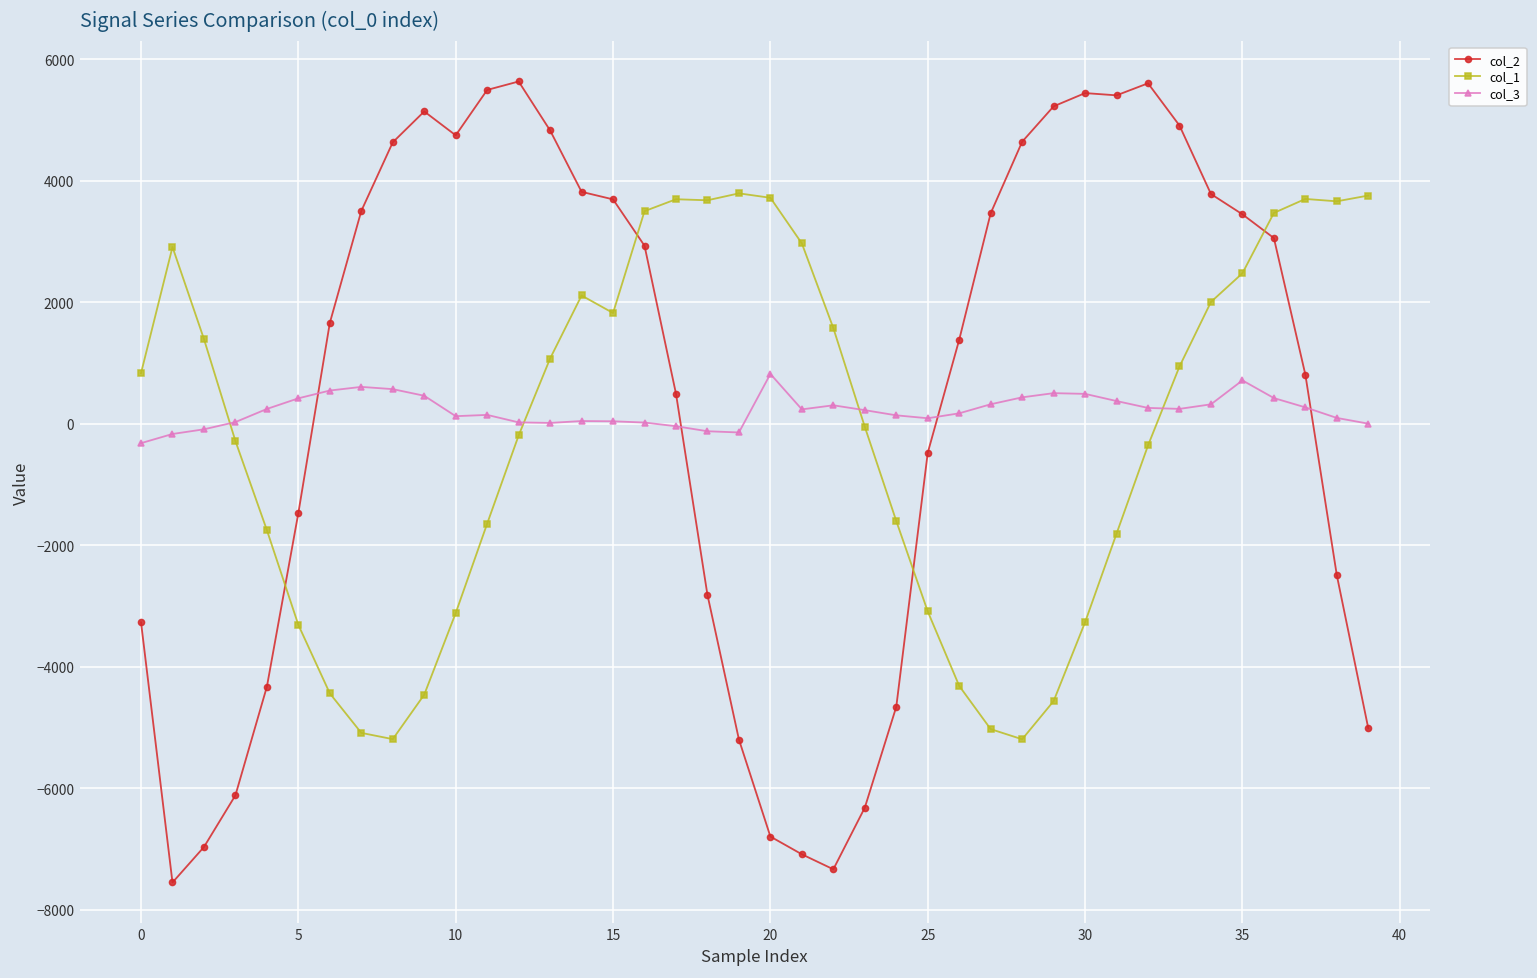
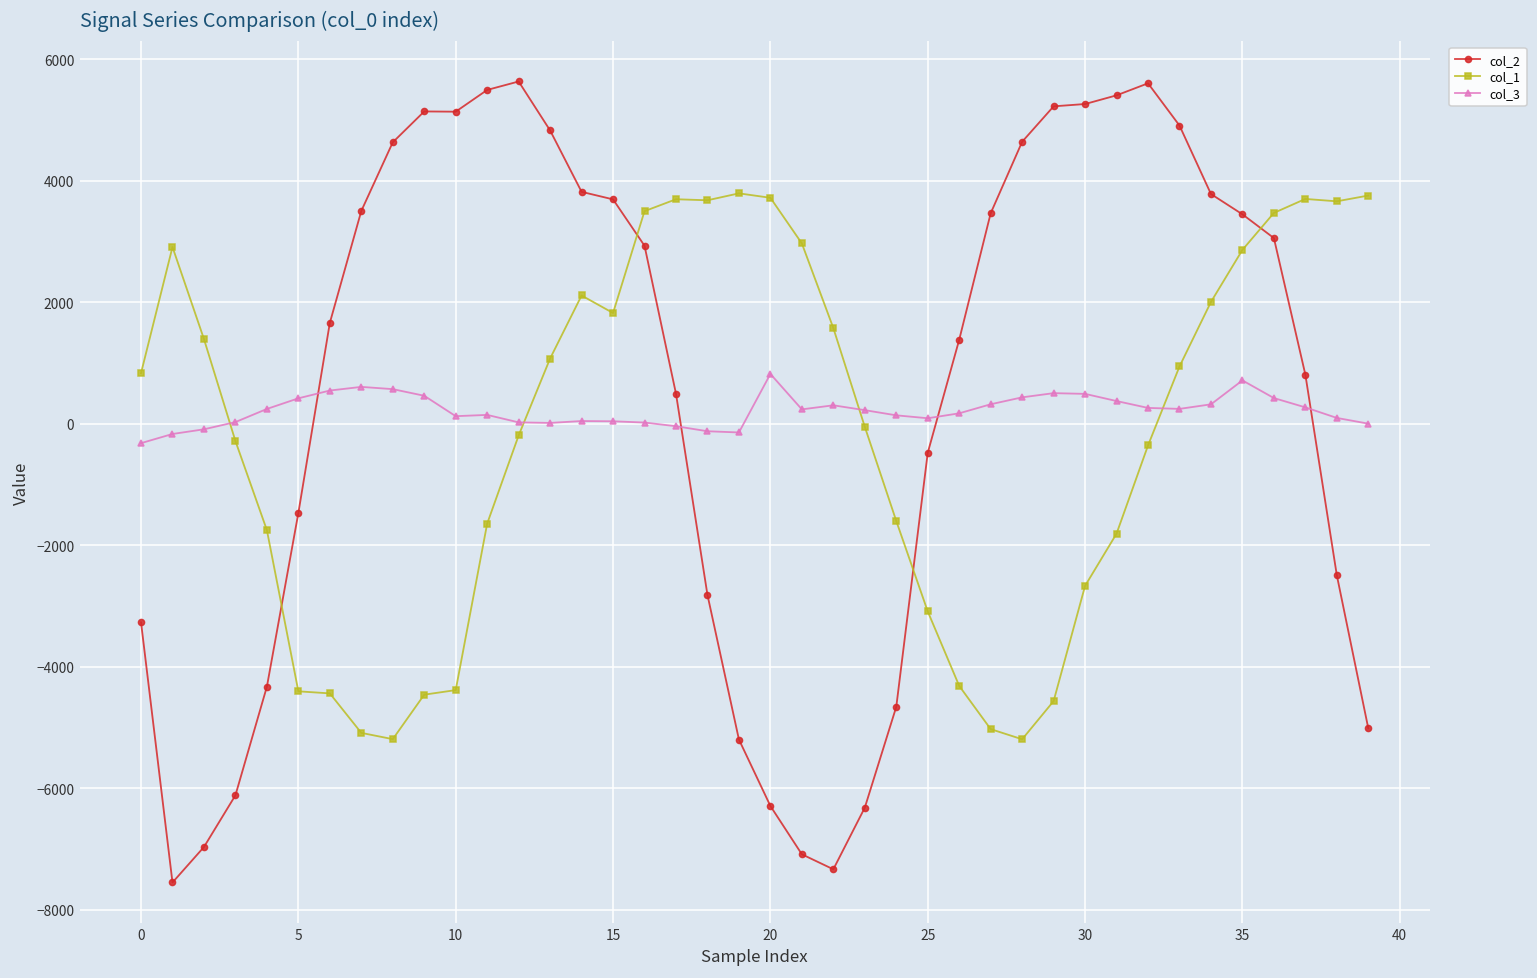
col_1, 5: -3300 -> -4400
col_2, 10: 4700 -> 5100
col_1, 10: -3100 -> -4400
col_2, 20: -6800 -> -6300
col_2, 30: 5400 -> 5300
col_1, 30: -3300 -> -2700
col_1, 35: 2500 -> 2900
